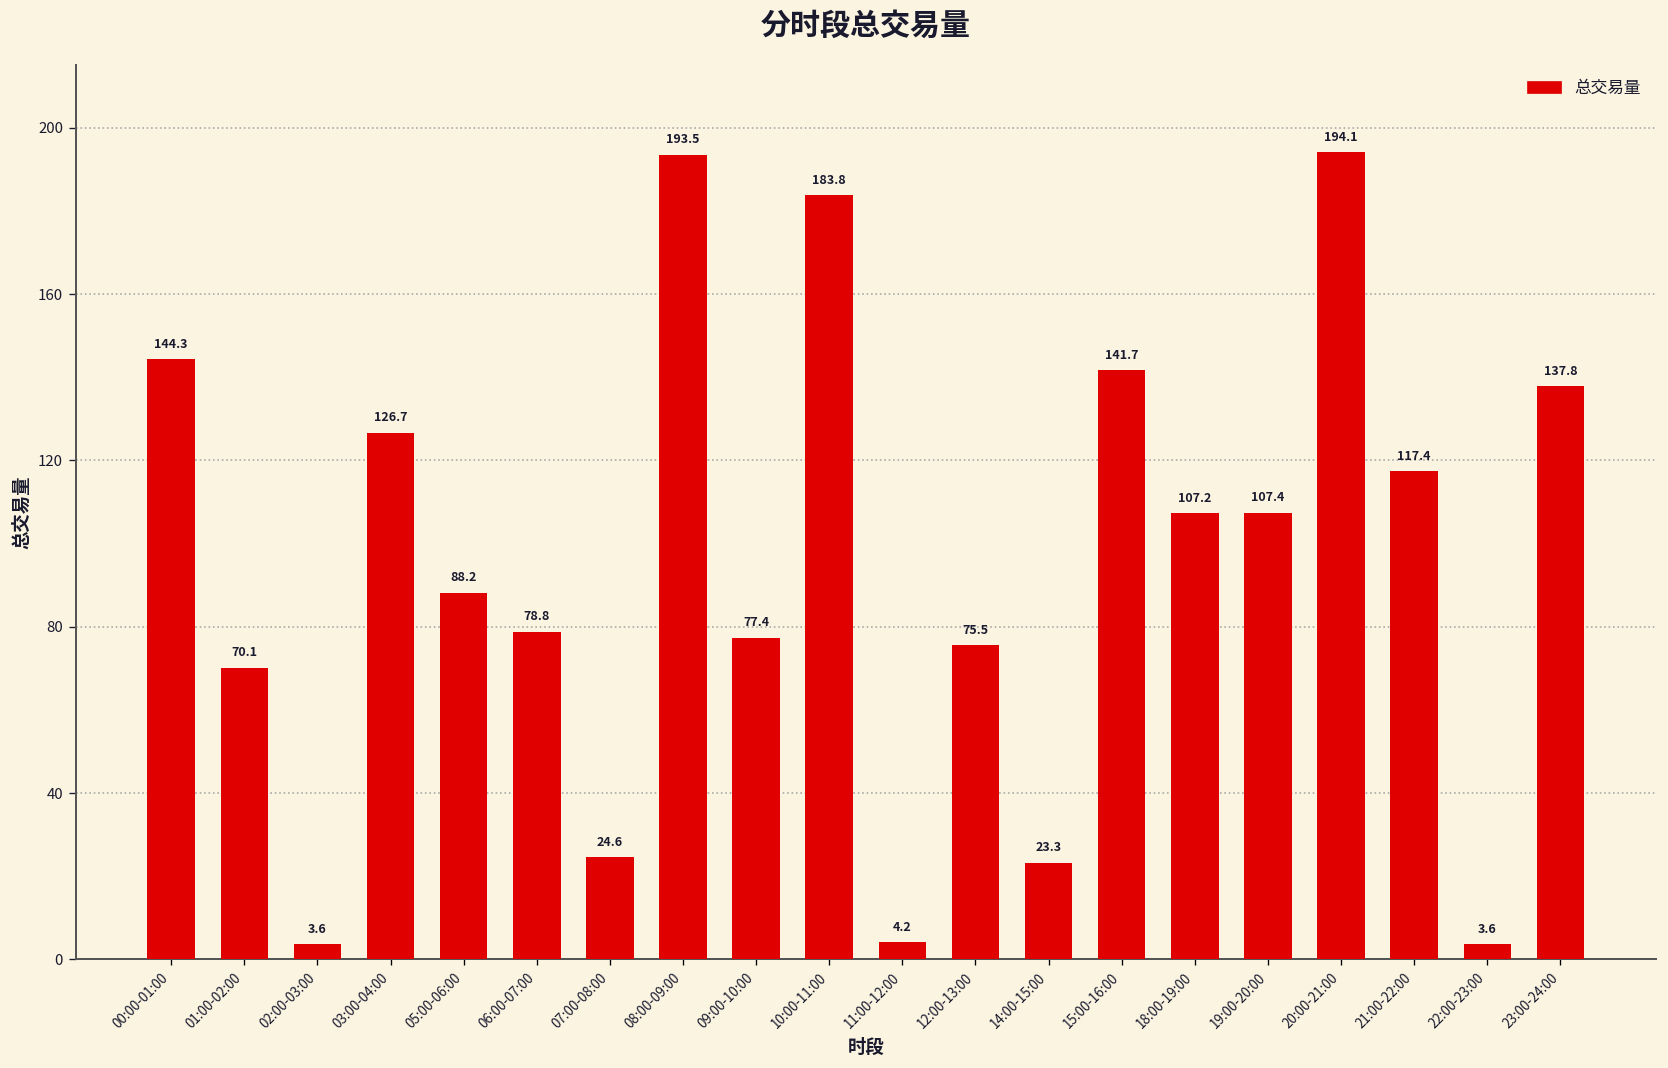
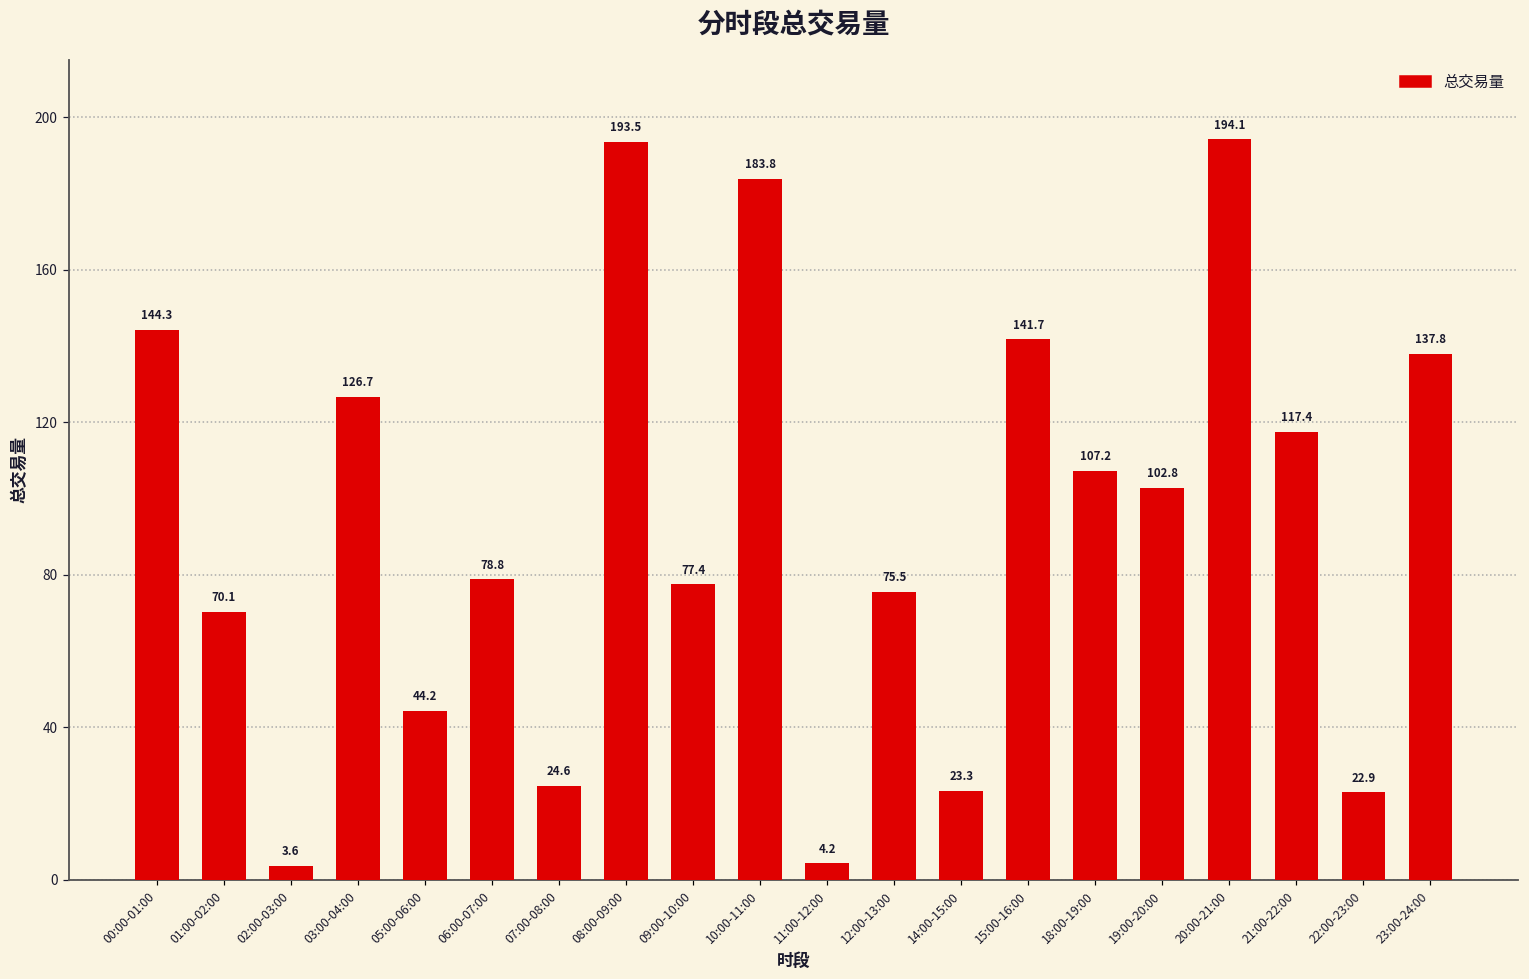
05:00-06:00: 88.2 -> 44.2
19:00-20:00: 107.4 -> 102.8
22:00-23:00: 3.6 -> 22.9
